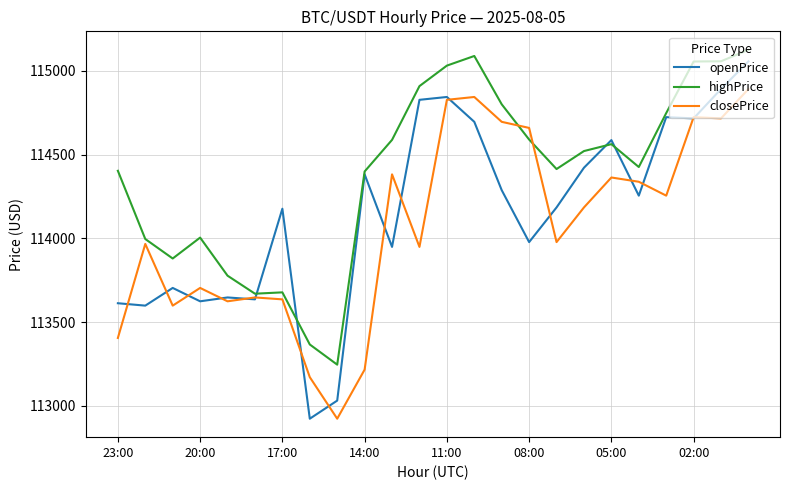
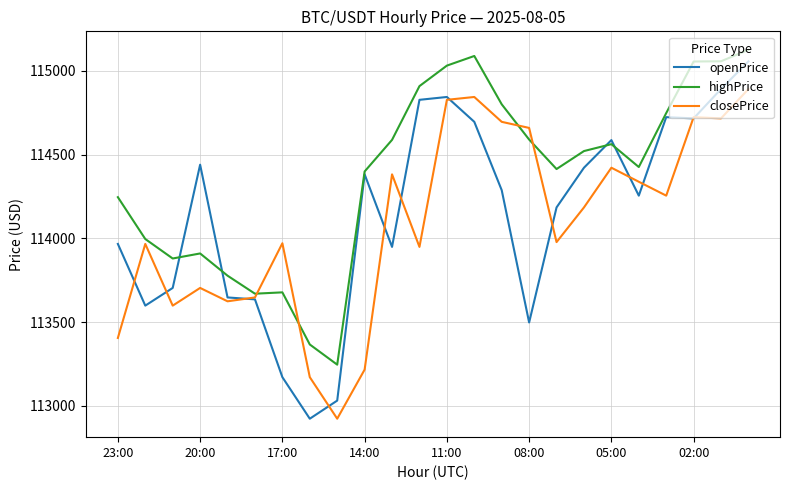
openPrice, 23:00: 113610 -> 113970
highPrice, 23:00: 114400 -> 114250
openPrice, 20:00: 113620 -> 114440
highPrice, 20:00: 114000 -> 113910
openPrice, 17:00: 114180 -> 113170
closePrice, 17:00: 113640 -> 113970
openPrice, 08:00: 113980 -> 113500
closePrice, 05:00: 114360 -> 114420
